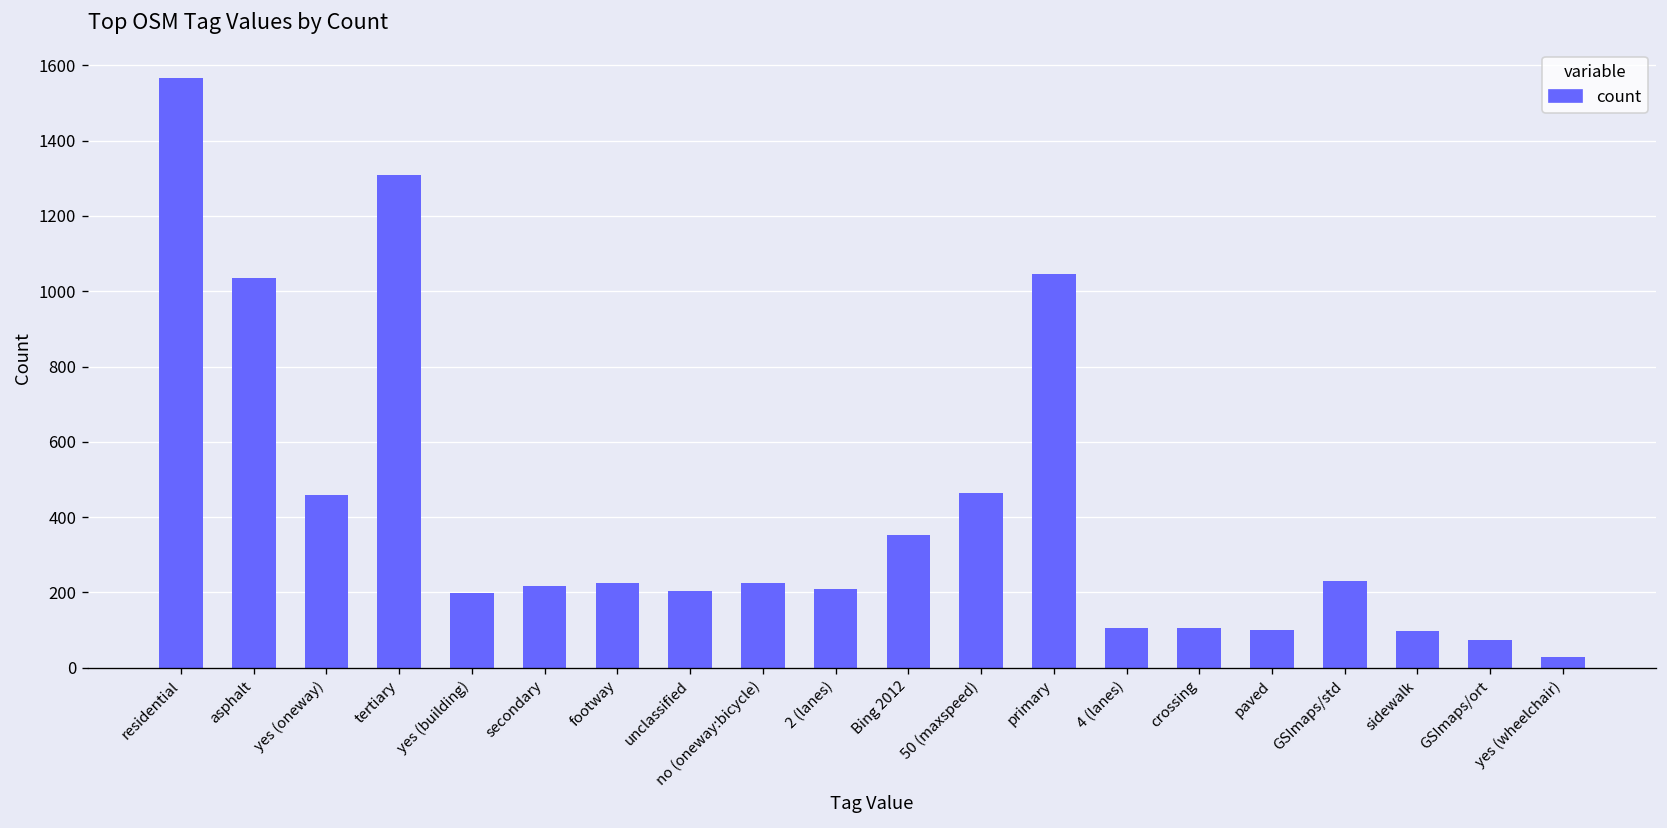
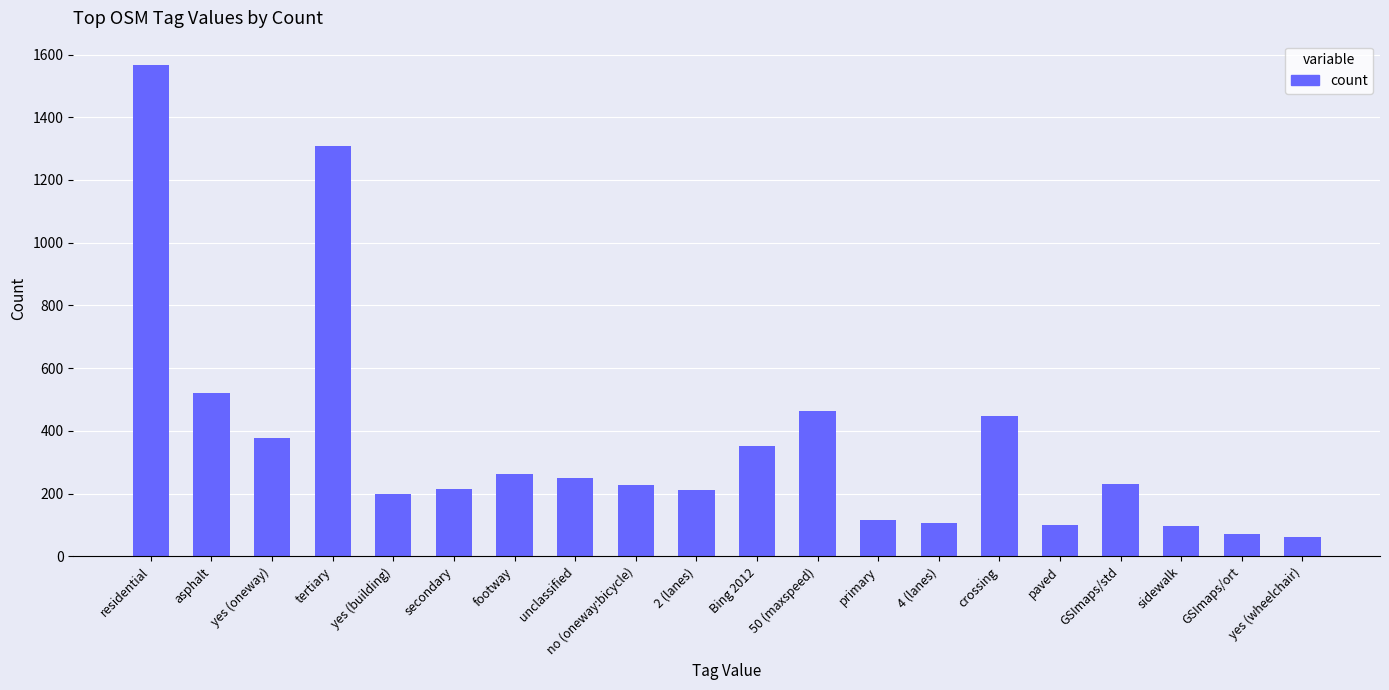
asphalt: 1040 -> 520
yes (oneway): 460 -> 380
footway: 220 -> 260
unclassified: 200 -> 250
primary: 1050 -> 120
crossing: 100 -> 450
yes (wheelchair): 30 -> 60
